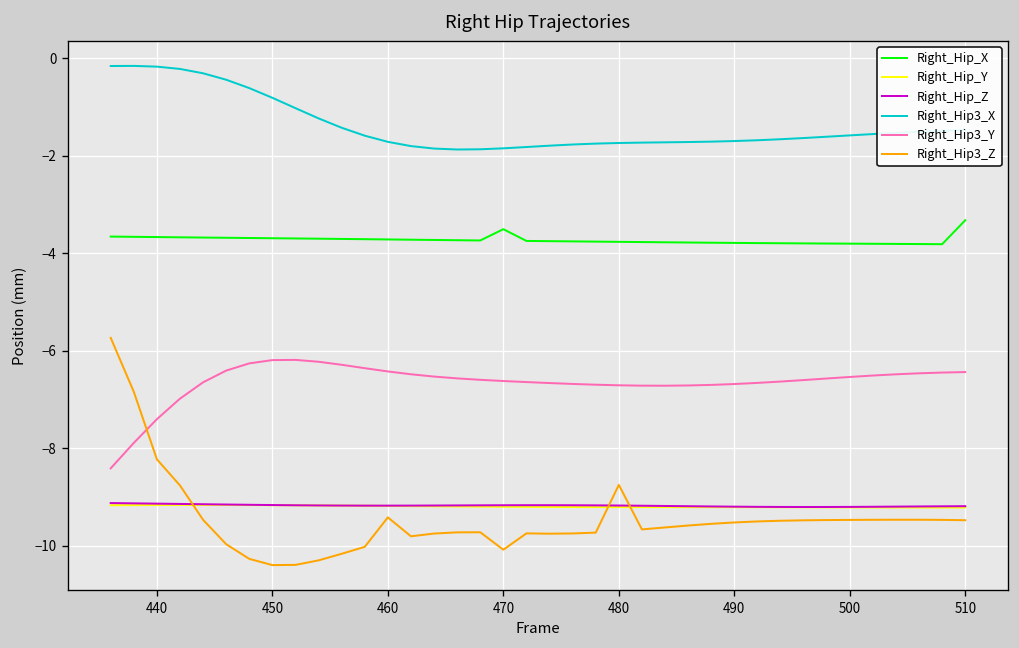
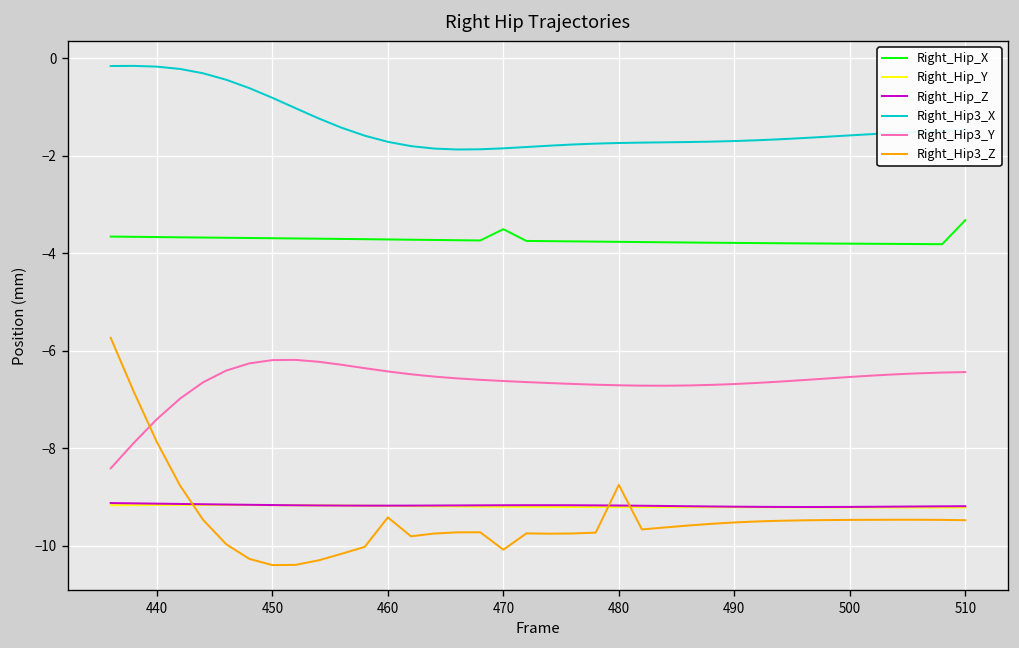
Right_Hip3_Z, 440: -8.2 -> -7.9
